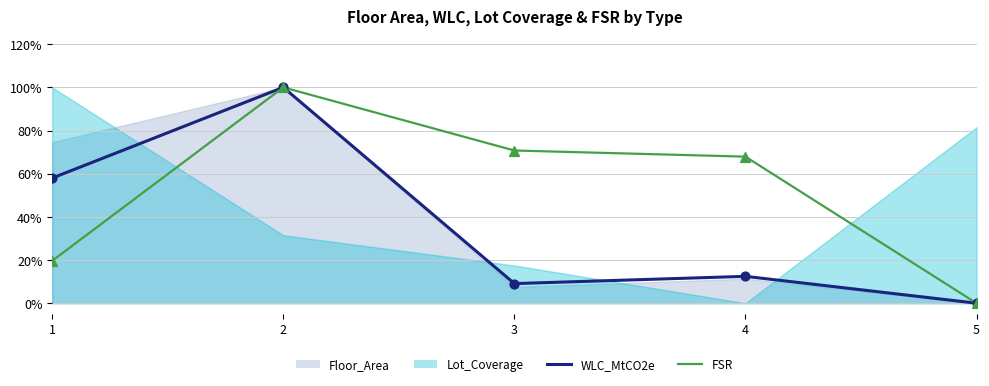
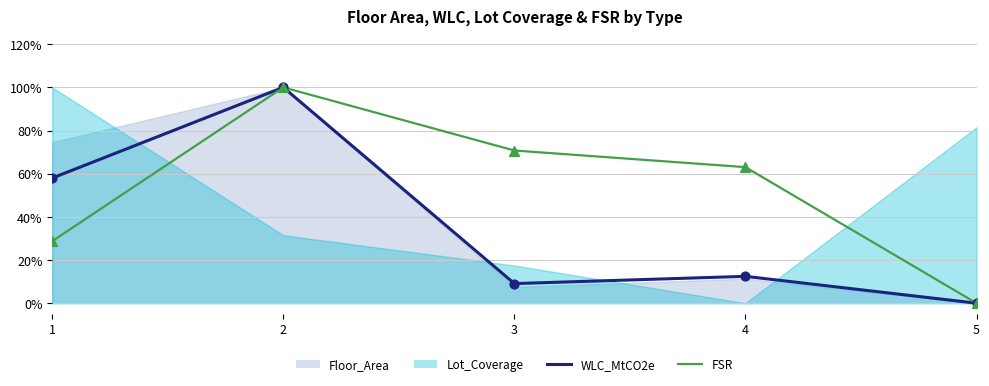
FSR, 1: 20% -> 29%
FSR, 4: 68% -> 63%
